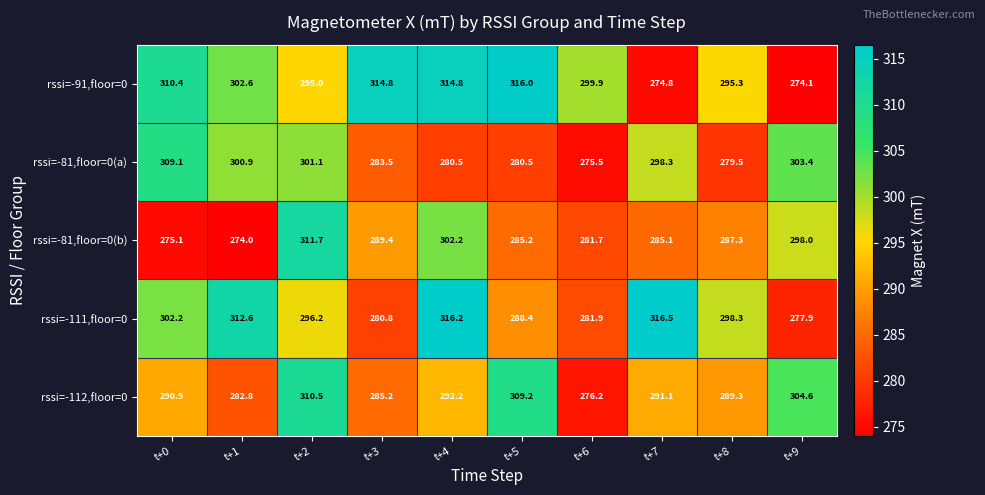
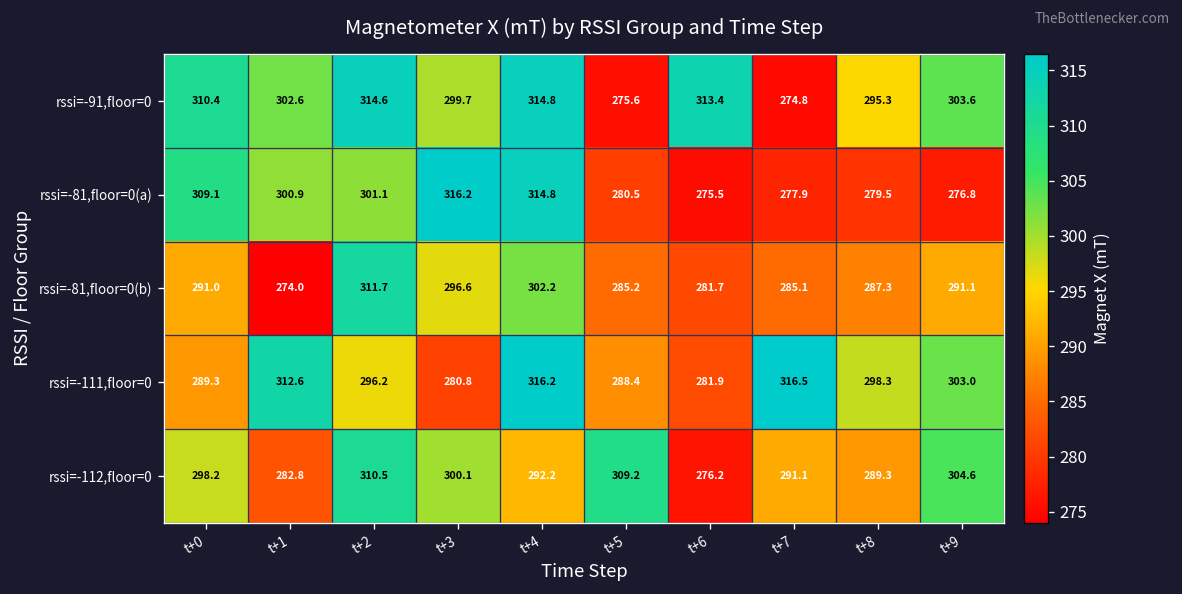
rssi=-91,floor=0, t+2: 295.0 -> 314.6
rssi=-91,floor=0, t+3: 314.8 -> 299.7
rssi=-91,floor=0, t+5: 316.0 -> 275.6
rssi=-91,floor=0, t+6: 299.9 -> 313.4
rssi=-91,floor=0, t+9: 274.1 -> 303.6
rssi=-81,floor=0(a), t+3: 283.5 -> 316.2
rssi=-81,floor=0(a), t+4: 280.5 -> 314.8
rssi=-81,floor=0(a), t+7: 298.3 -> 277.9
rssi=-81,floor=0(a), t+9: 303.4 -> 276.8
rssi=-81,floor=0(b), t+0: 275.1 -> 291.0
rssi=-81,floor=0(b), t+3: 289.4 -> 296.6
rssi=-81,floor=0(b), t+9: 298.0 -> 291.1
rssi=-111,floor=0, t+0: 302.2 -> 289.3
rssi=-111,floor=0, t+9: 277.9 -> 303.0
rssi=-112,floor=0, t+0: 290.9 -> 298.2
rssi=-112,floor=0, t+3: 285.2 -> 300.1
